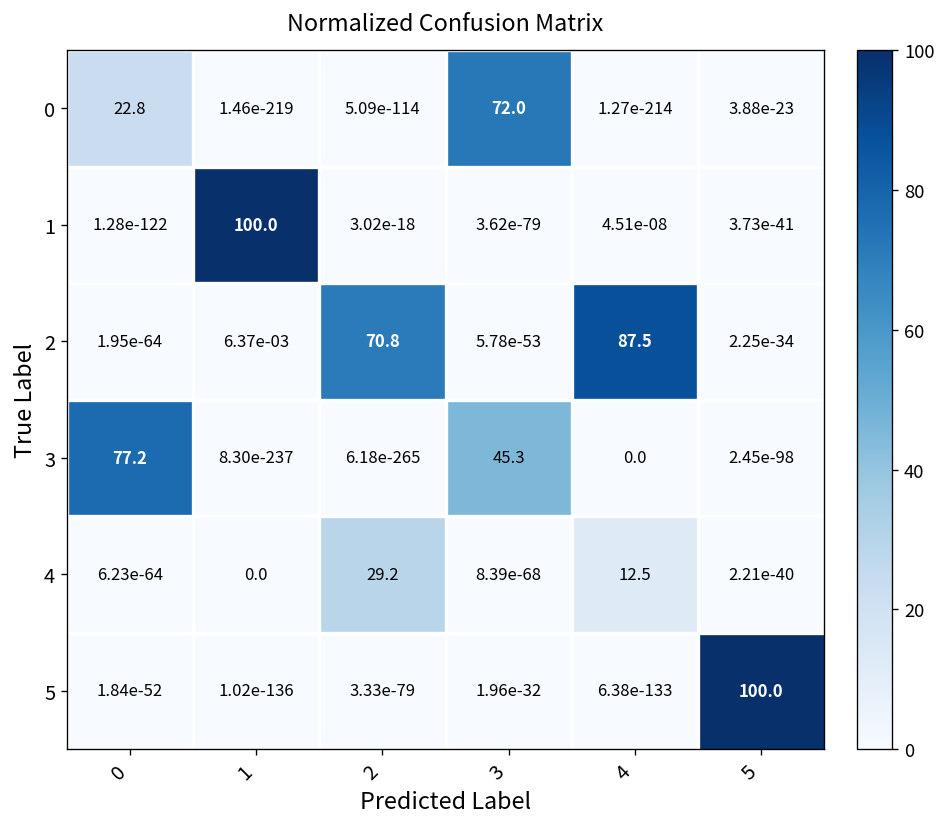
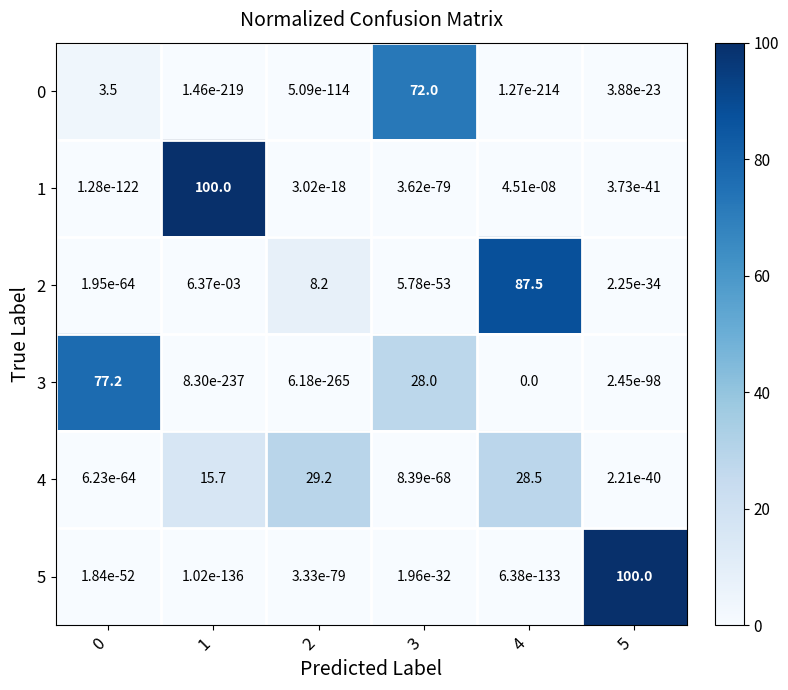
0, 0: 22.8 -> 3.5
2, 2: 70.8 -> 8.2
3, 3: 45.3 -> 28.0
4, 1: 0.0 -> 15.7
4, 4: 12.5 -> 28.5
